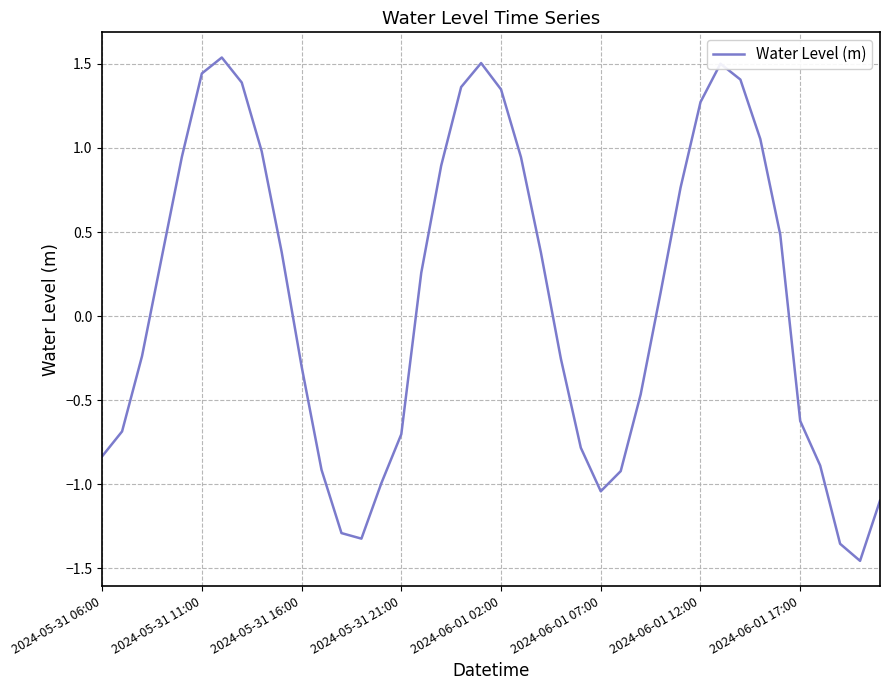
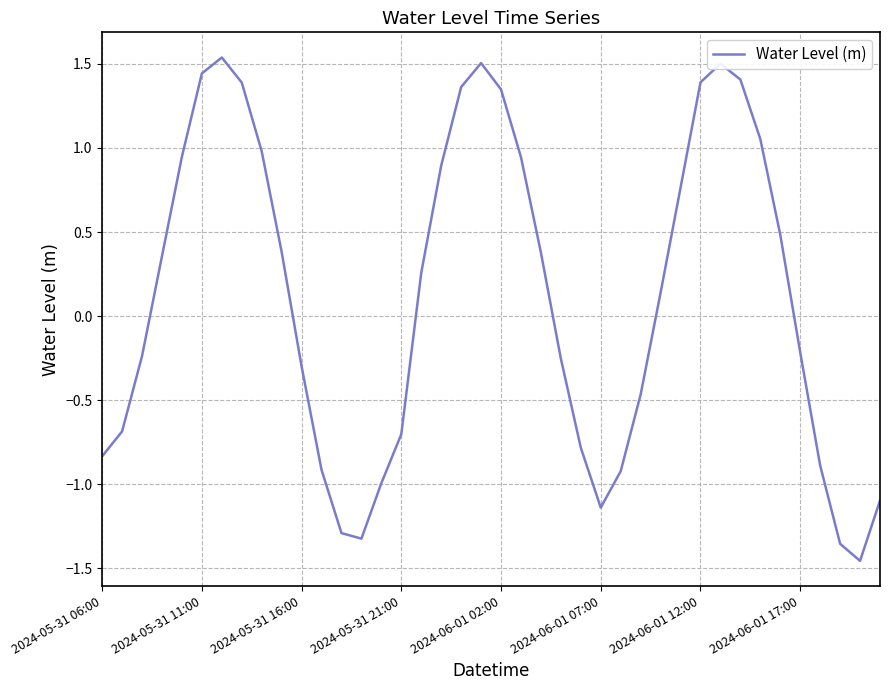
2024-06-01 07:00: -1.04 -> -1.14
2024-06-01 12:00: 1.27 -> 1.39
2024-06-01 17:00: -0.62 -> -0.22
